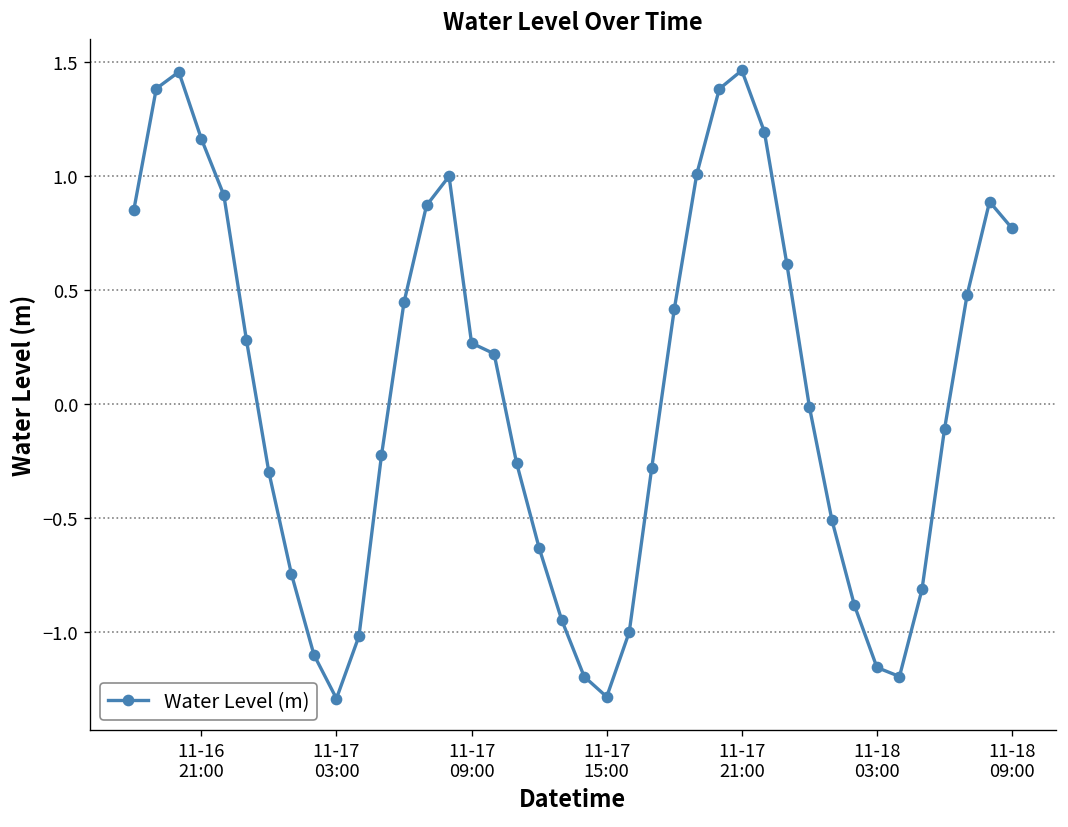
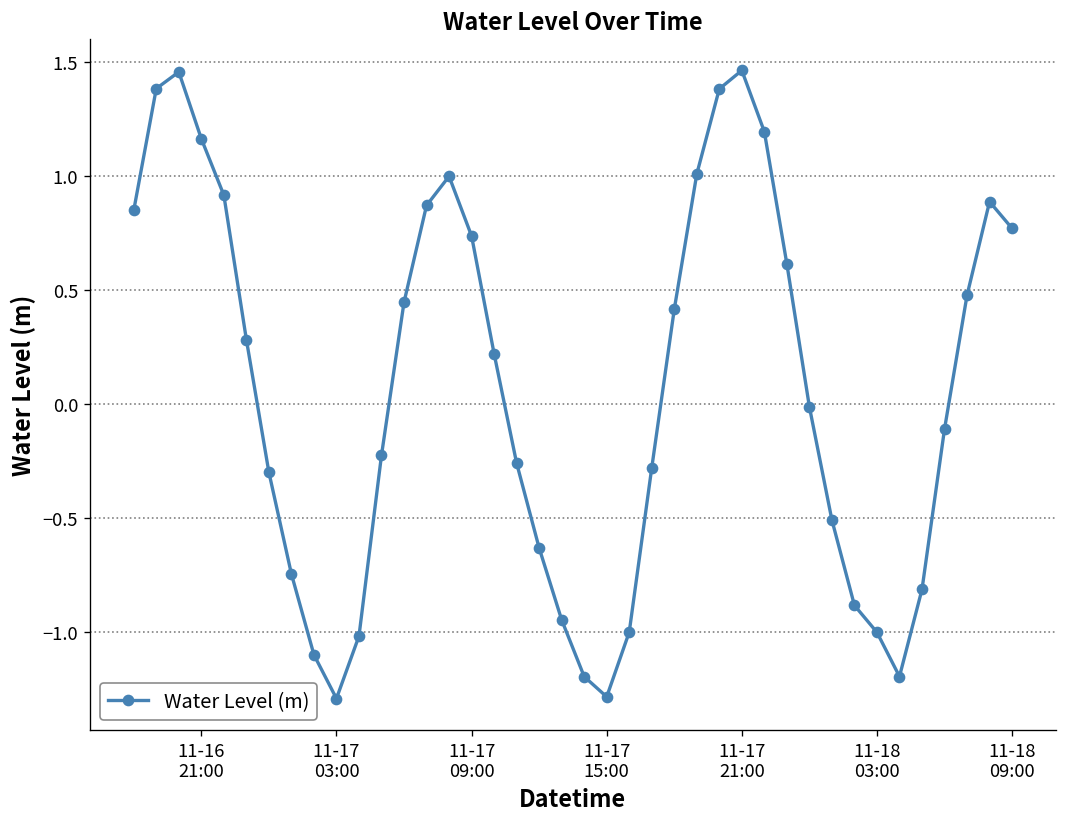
11-17 09:00: 0.27 -> 0.74
11-18 03:00: -1.16 -> -1.00
